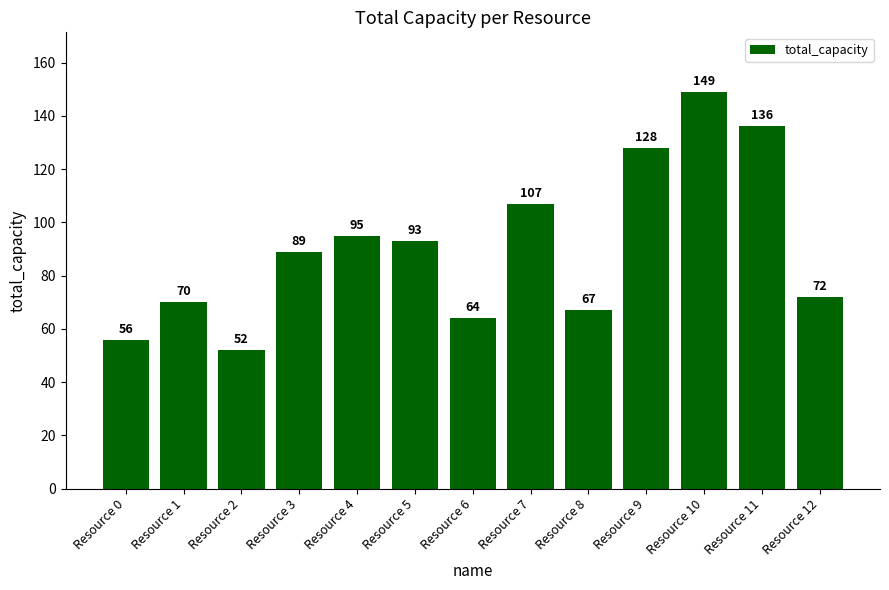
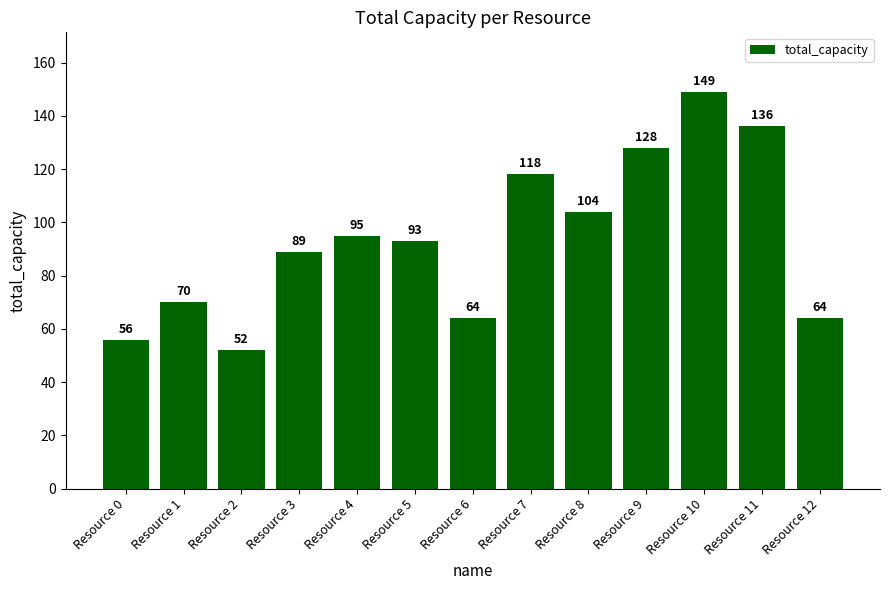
Resource 7: 107 -> 118
Resource 8: 67 -> 104
Resource 12: 72 -> 64
